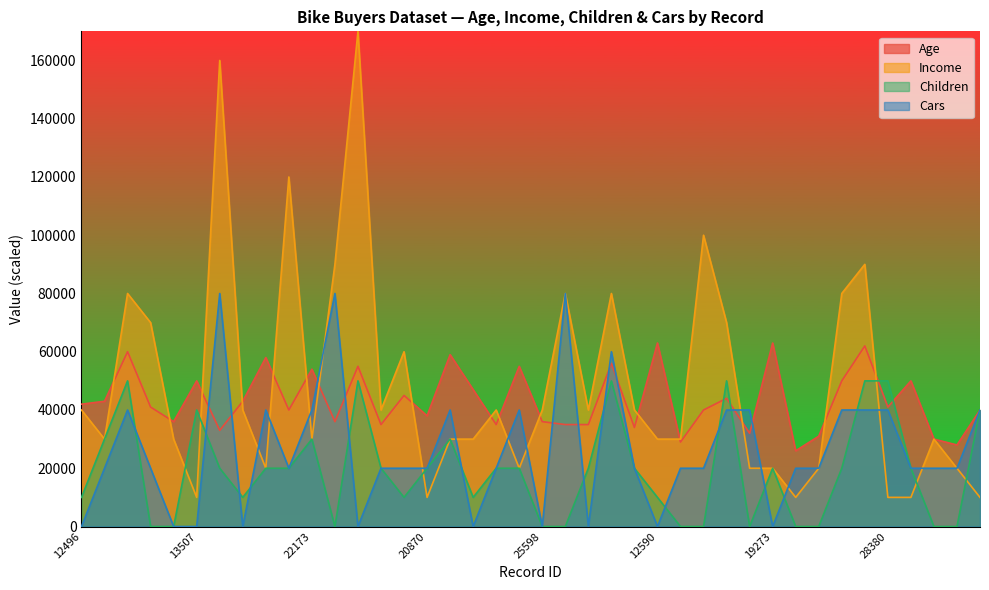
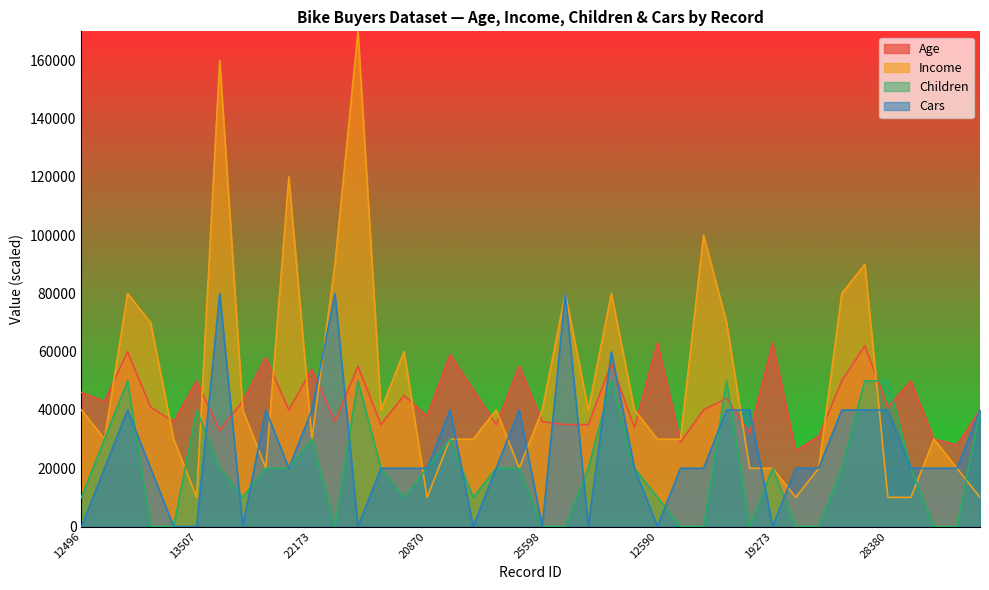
Age, 12496: 42000 -> 46000
